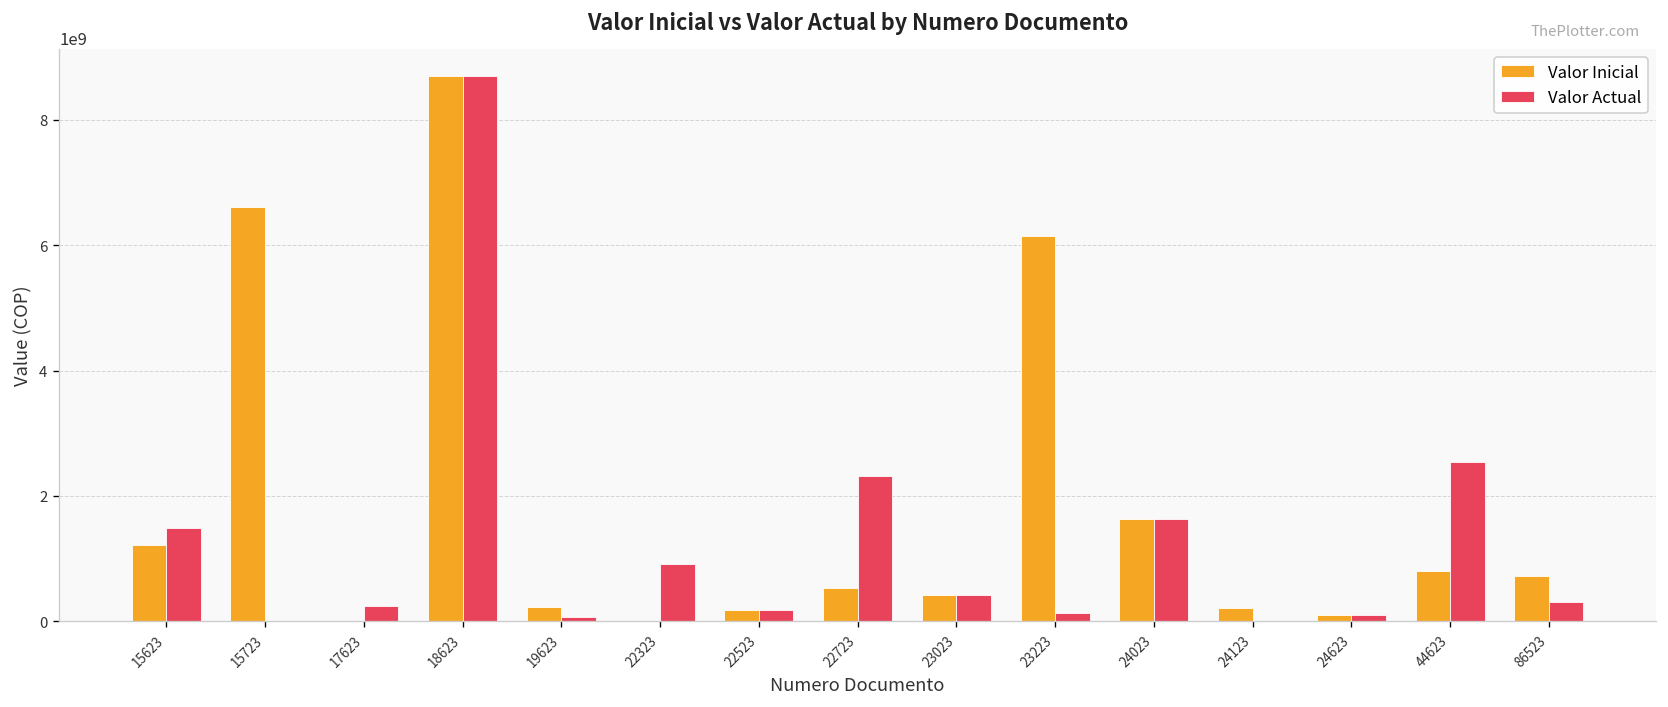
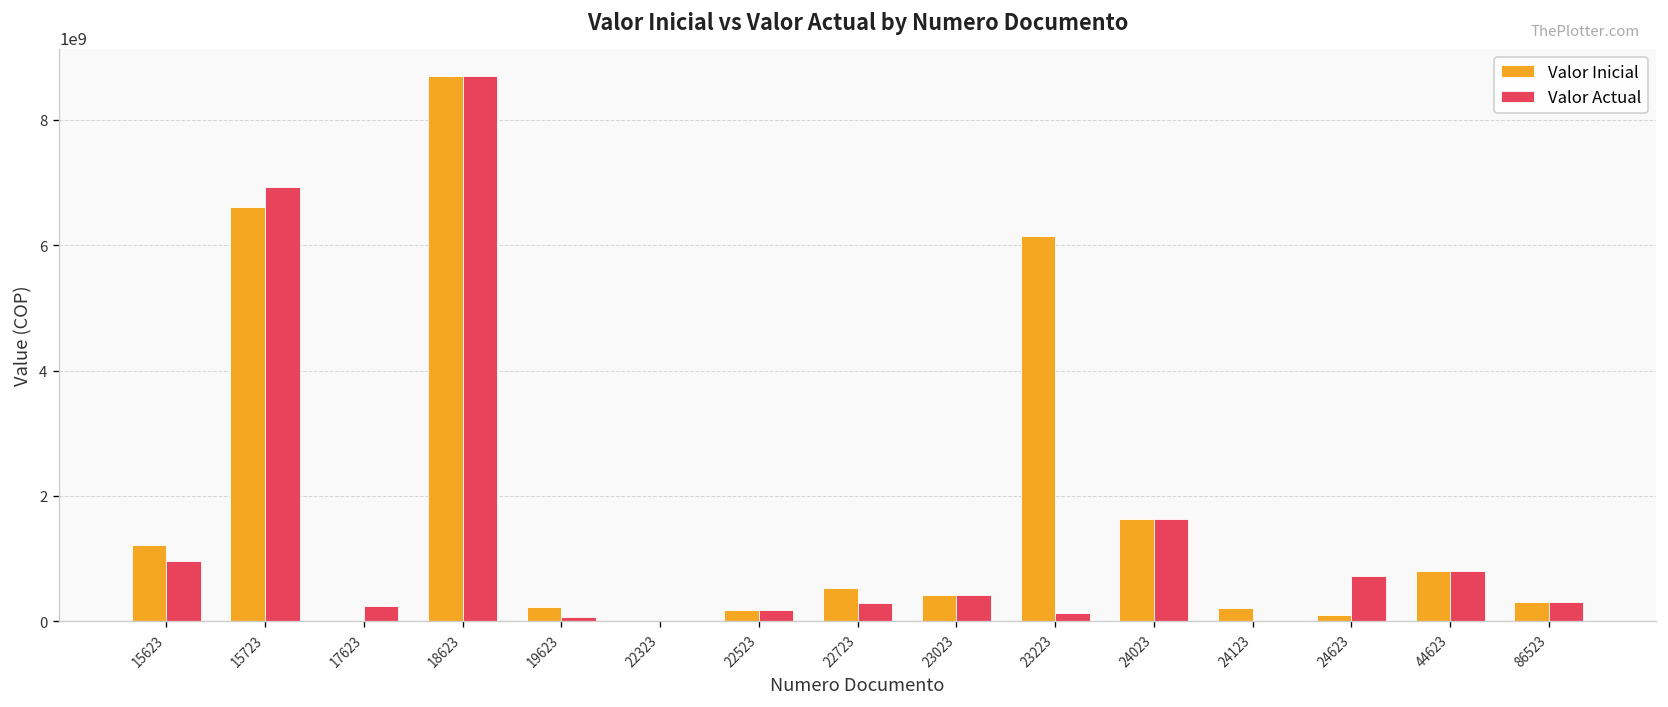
Valor Actual, 15623: 1500000000 -> 1000000000
Valor Actual, 15723: 0 -> 6900000000
Valor Actual, 22323: 900000000 -> 0
Valor Actual, 22723: 2300000000 -> 300000000
Valor Actual, 24623: 100000000 -> 700000000
Valor Actual, 44623: 2500000000 -> 800000000
Valor Inicial, 86523: 700000000 -> 300000000
